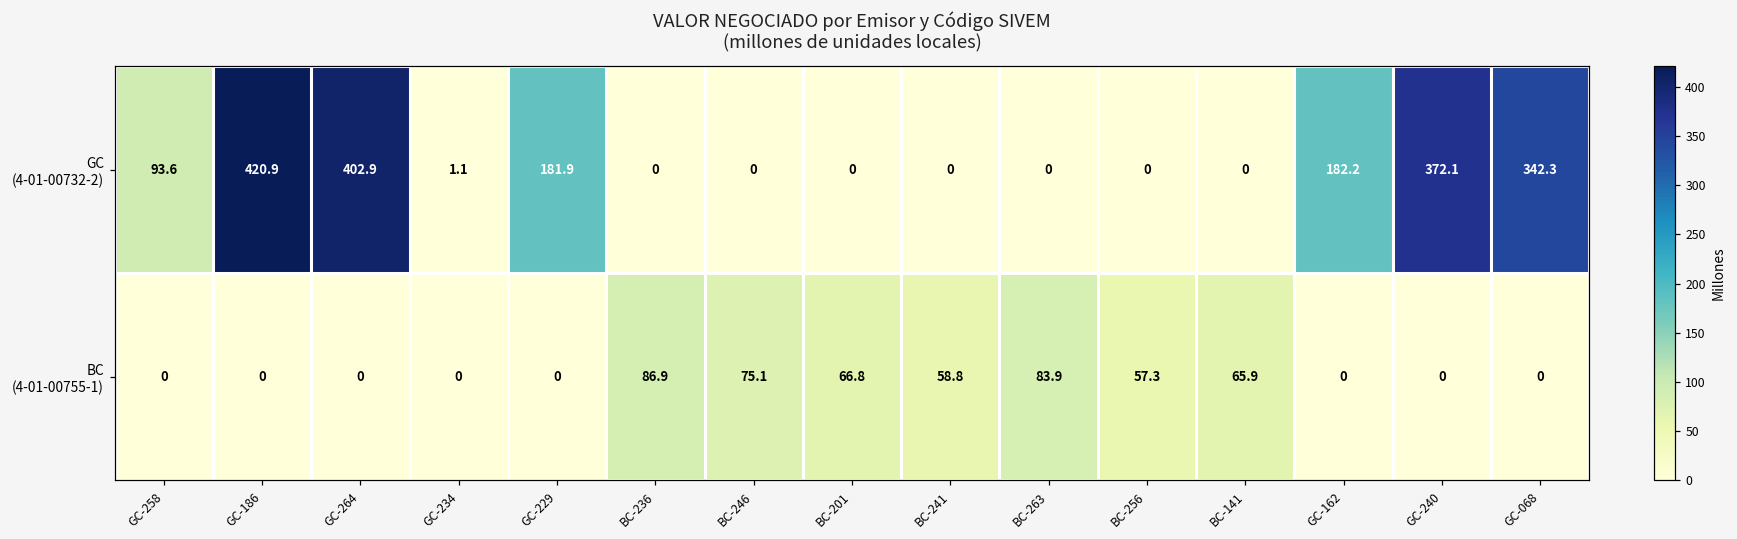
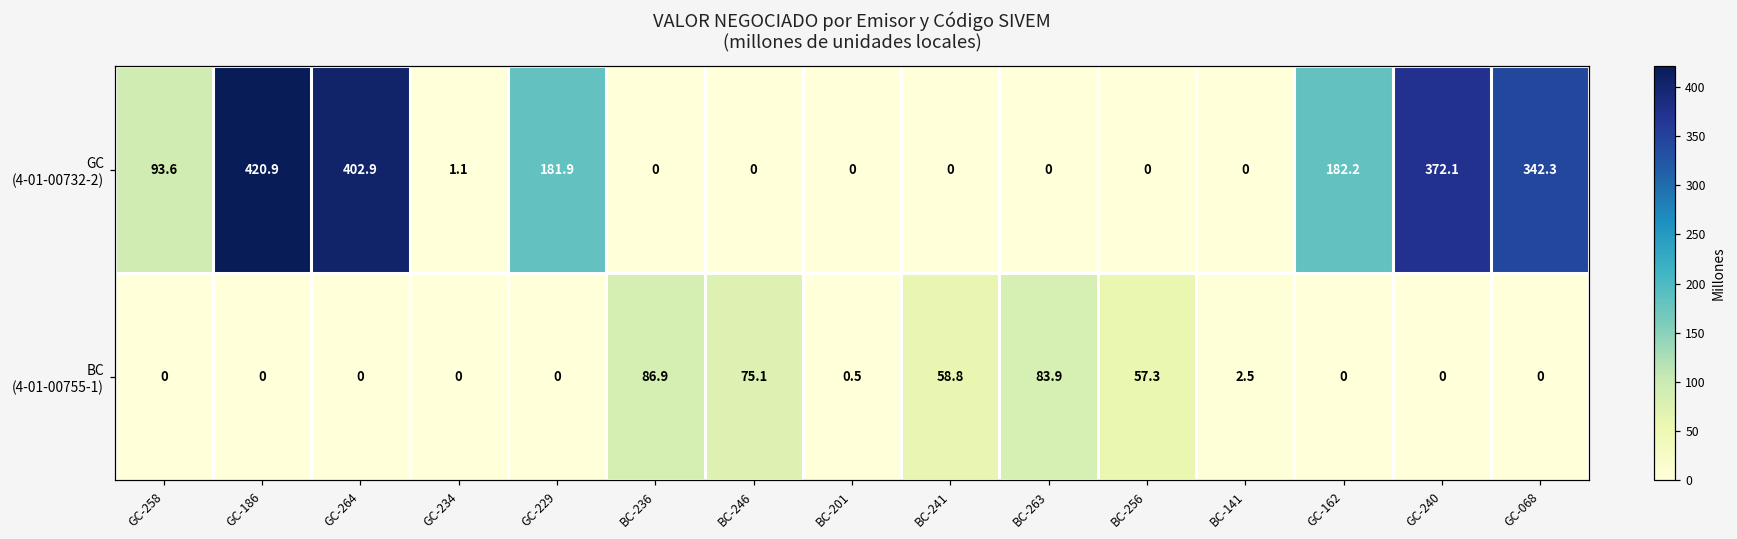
BC (4-01-00755-1), BC-201: 66.8 -> 0.5
BC (4-01-00755-1), BC-141: 65.9 -> 2.5
